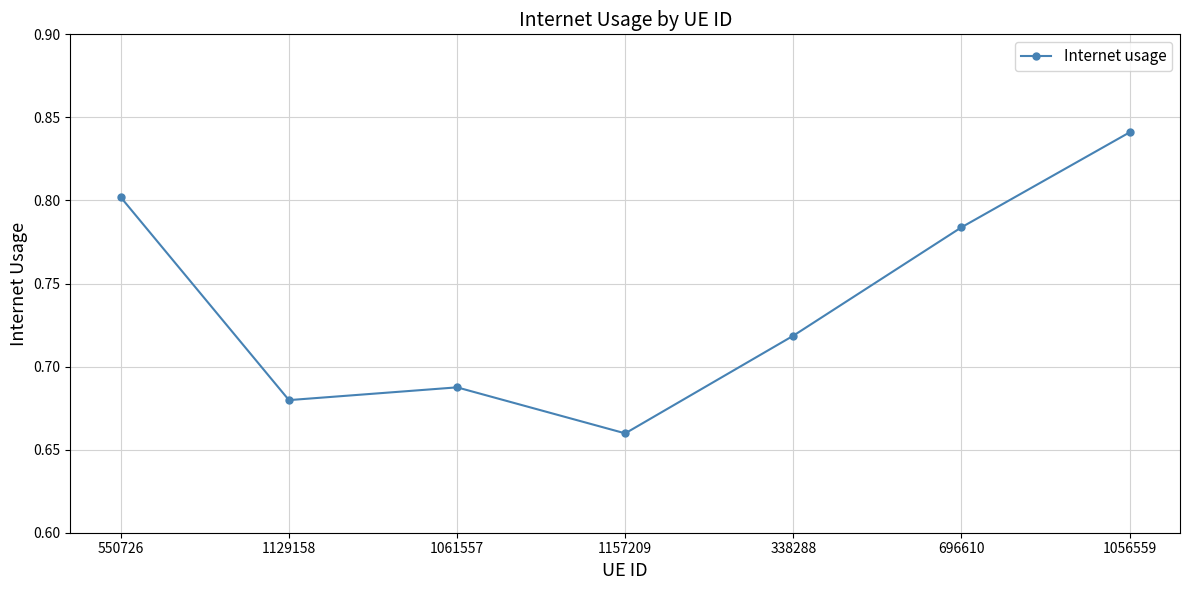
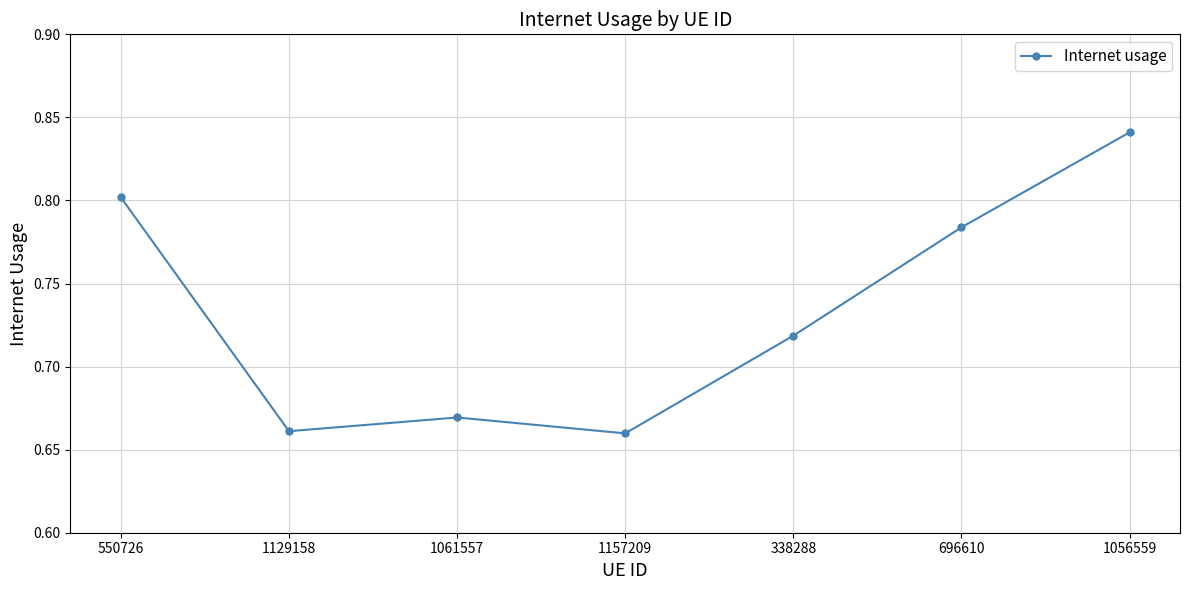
1129158: 0.680 -> 0.661
1061557: 0.688 -> 0.669
